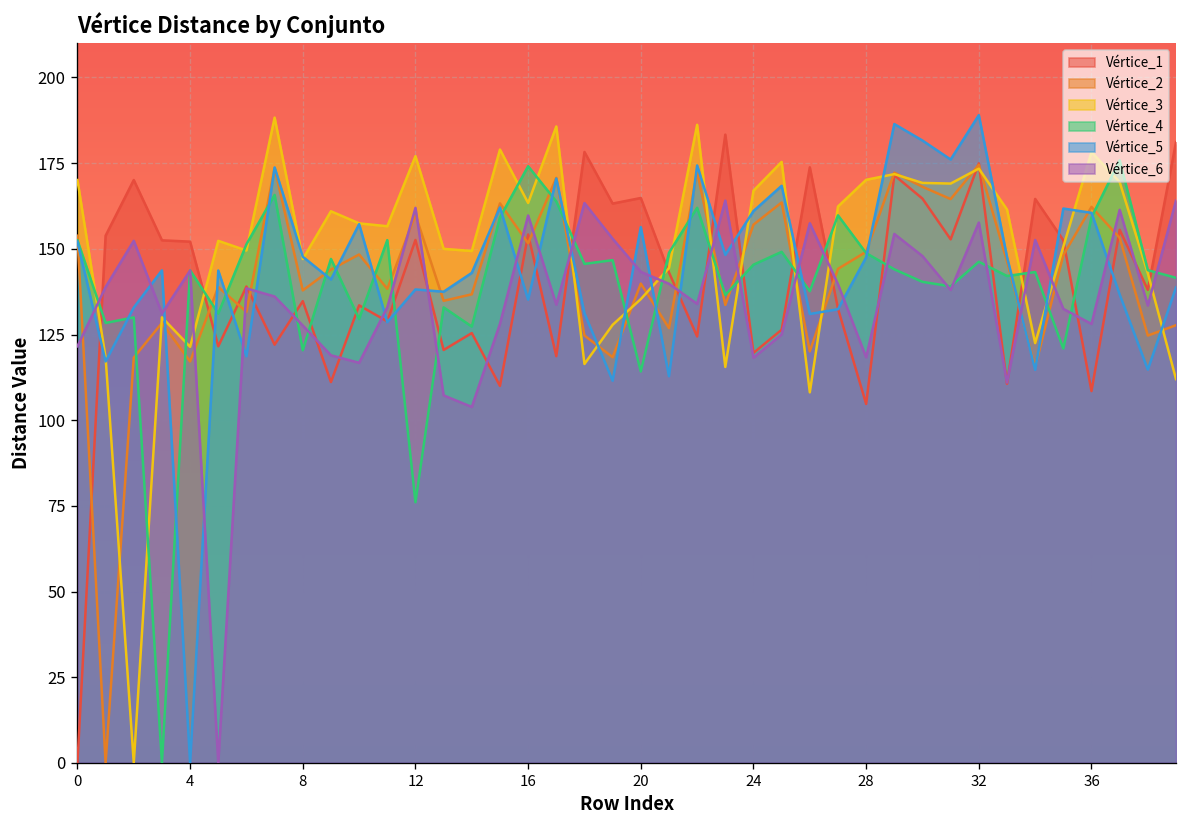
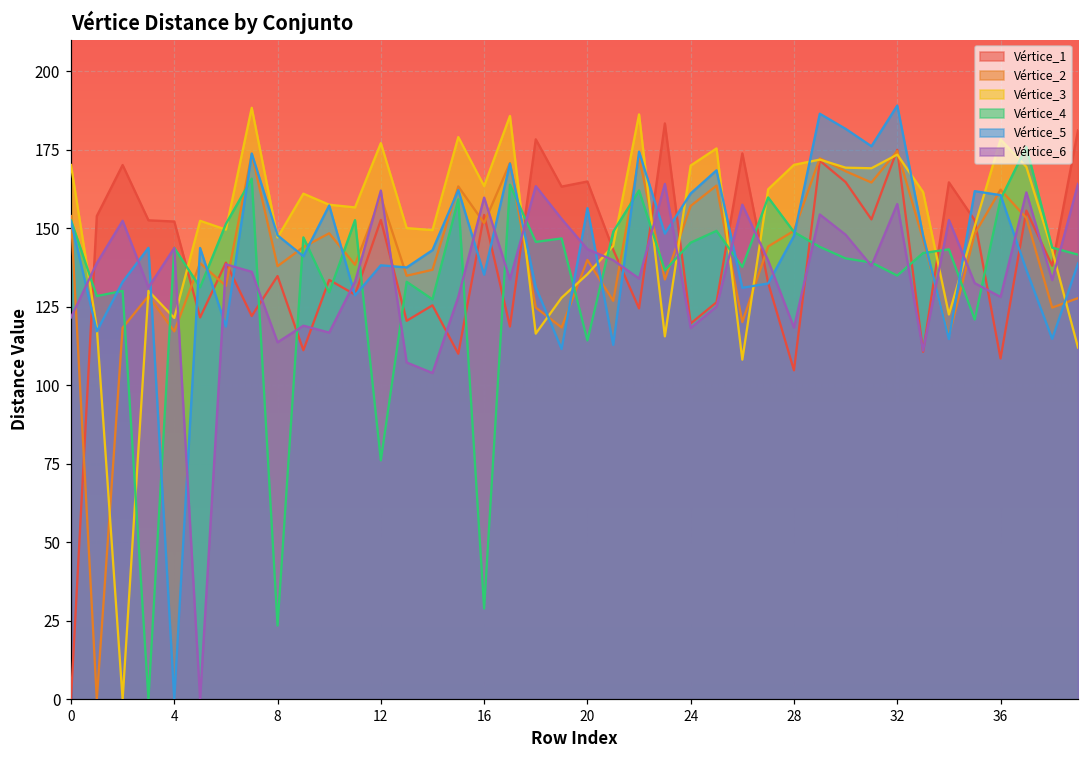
Vértice_4, 8: 120 -> 23
Vértice_6, 8: 128 -> 114
Vértice_4, 16: 174 -> 29
Vértice_3, 24: 167 -> 170
Vértice_4, 32: 146 -> 135
